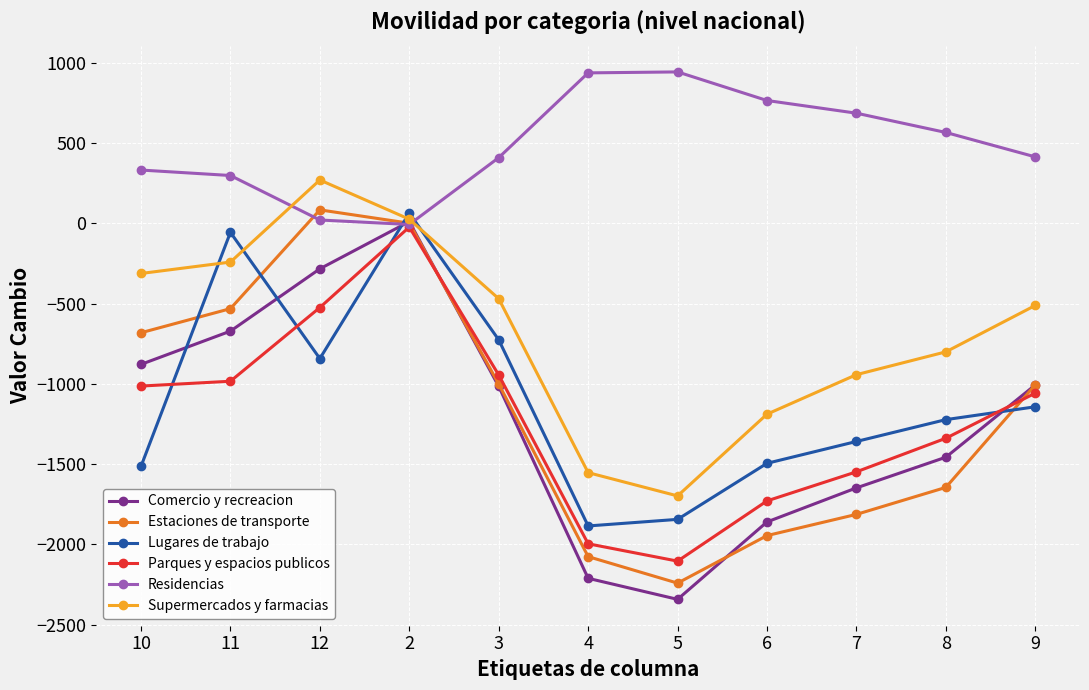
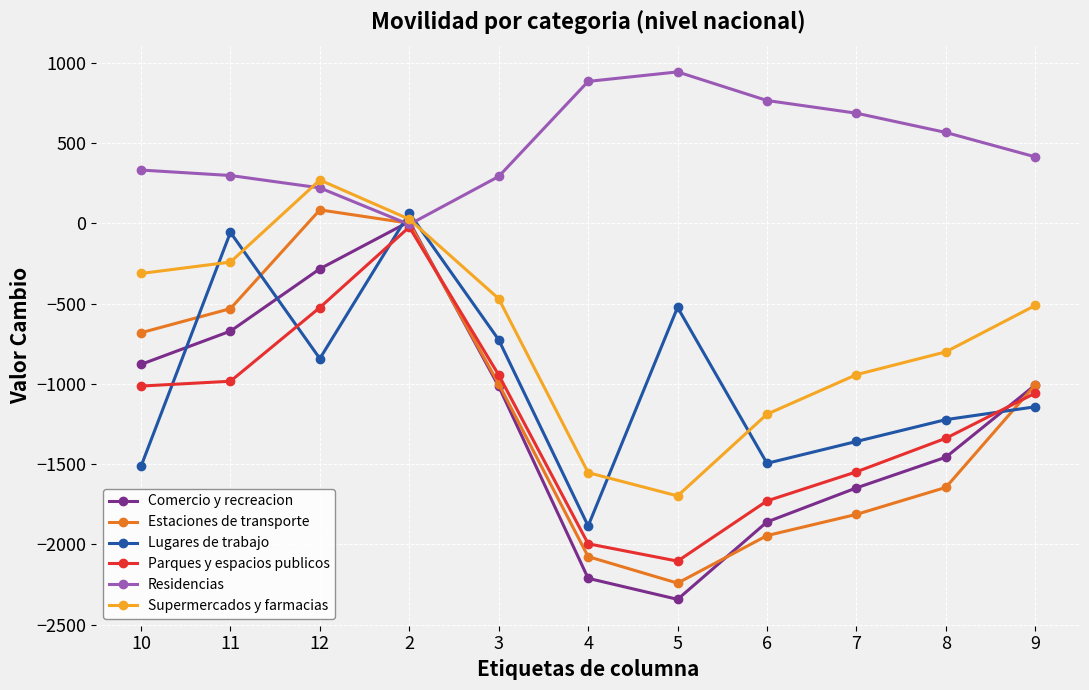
Residencias, 12: 20 -> 220
Residencias, 3: 410 -> 290
Residencias, 4: 940 -> 880
Lugares de trabajo, 5: -1840 -> -520
